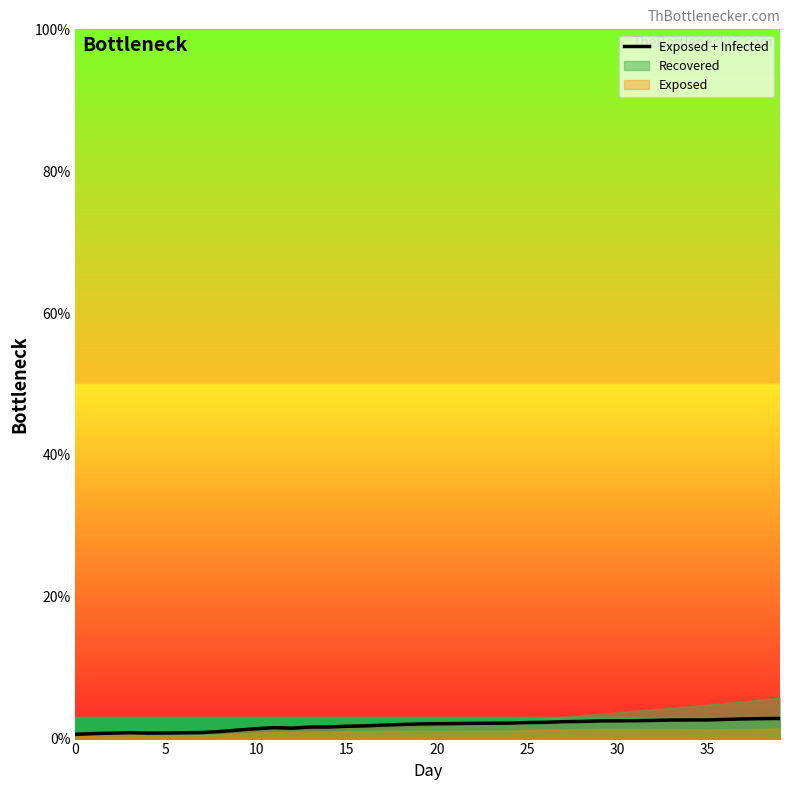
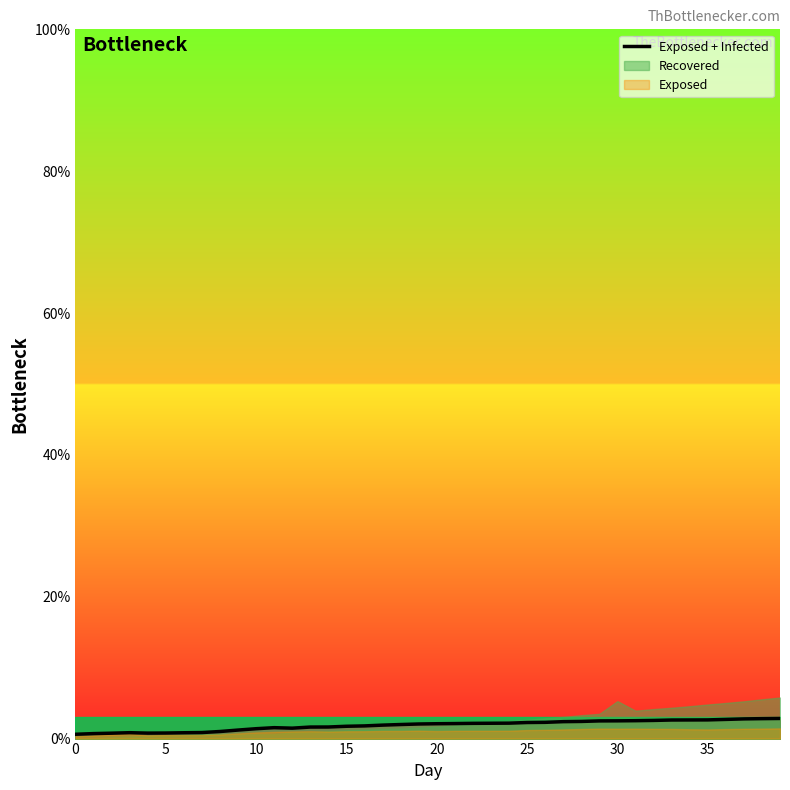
Recovered, 30: 4% -> 5%
